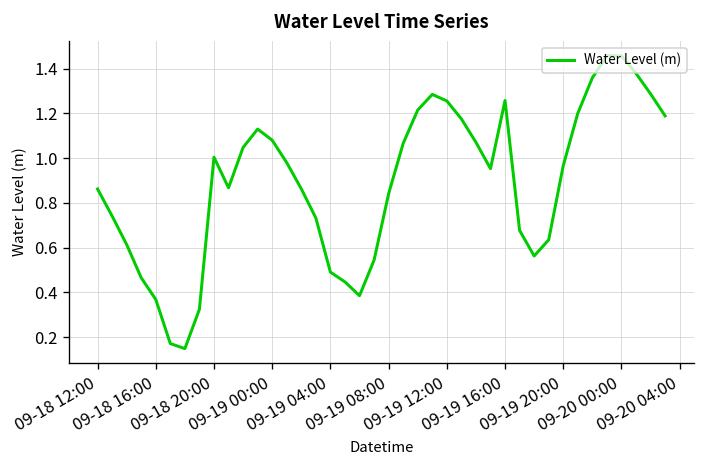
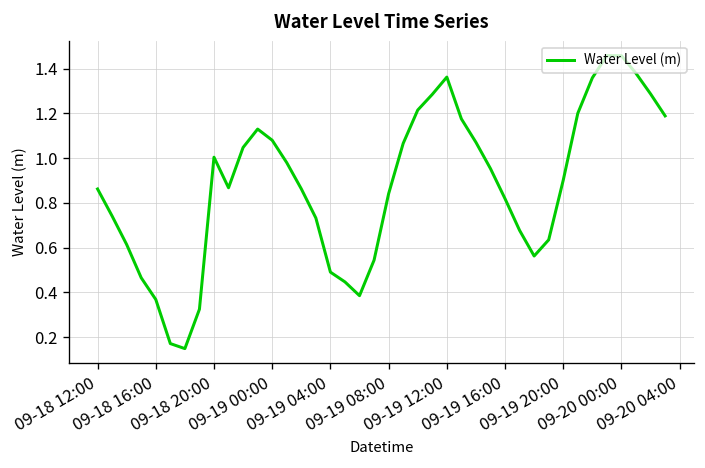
09-19 12:00: 1.26 -> 1.36
09-19 16:00: 1.26 -> 0.82
09-19 20:00: 0.97 -> 0.90
